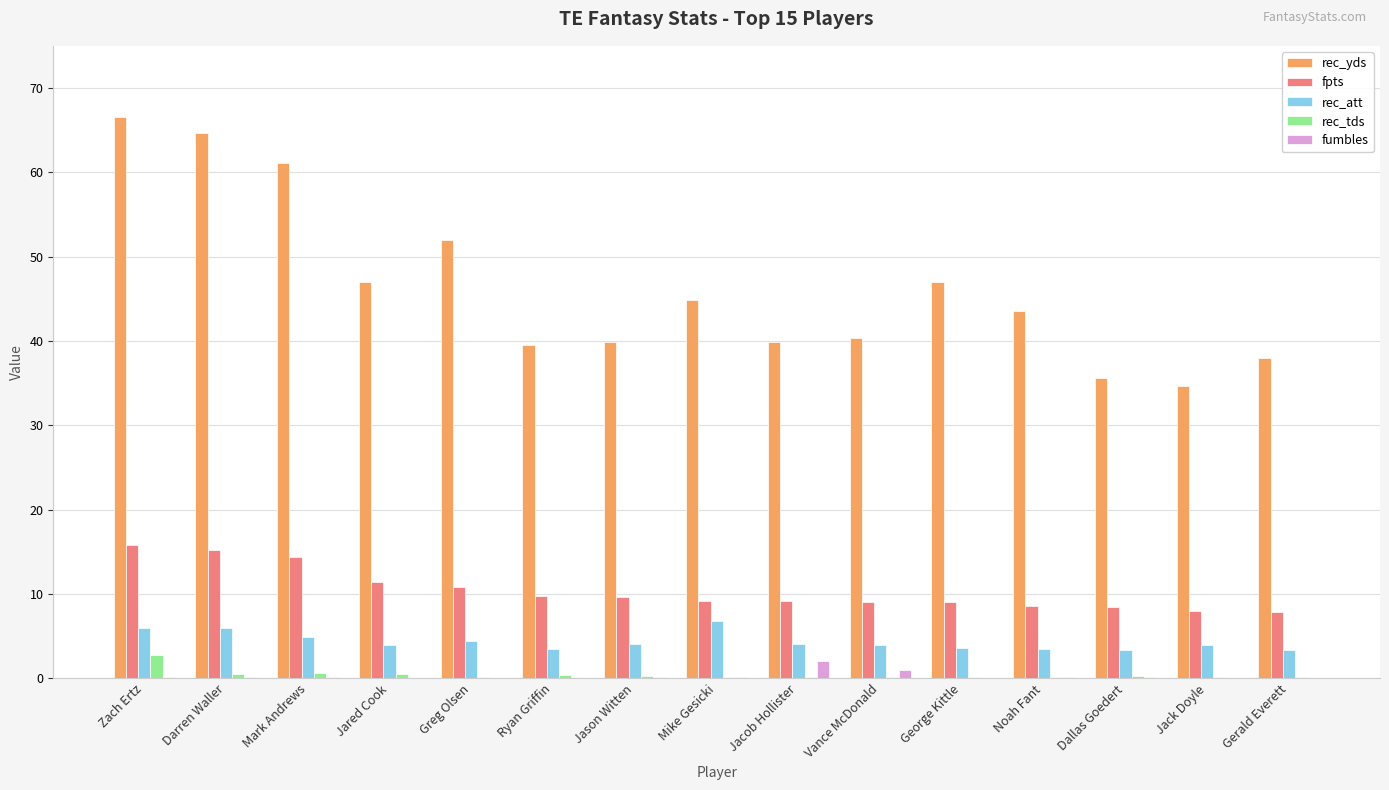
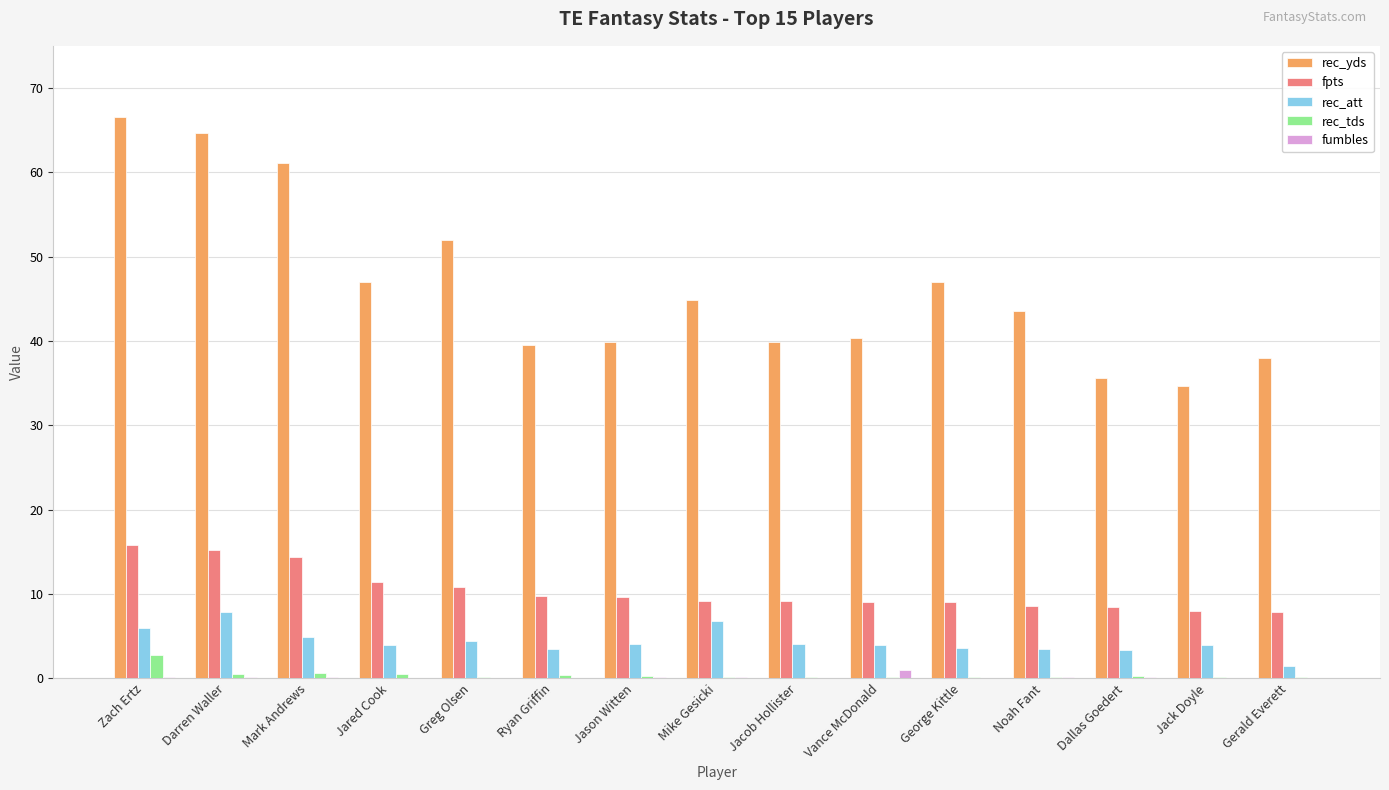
rec_att, Darren Waller: 6 -> 8
fumbles, Jacob Hollister: 2 -> 0
rec_att, Gerald Everett: 3 -> 1
